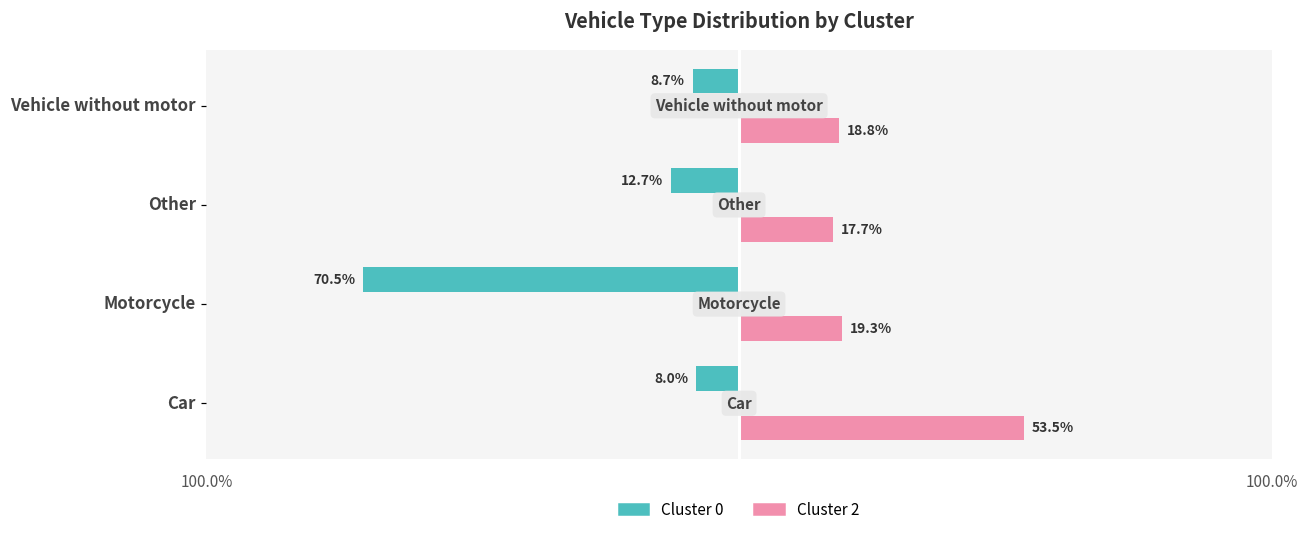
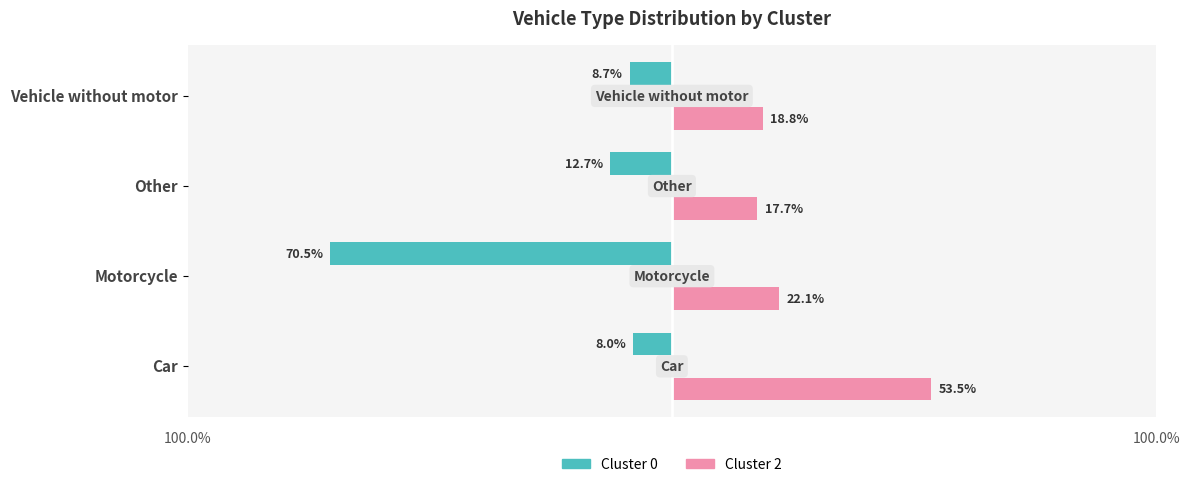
Cluster 2, Motorcycle: 19.3% -> 22.1%
